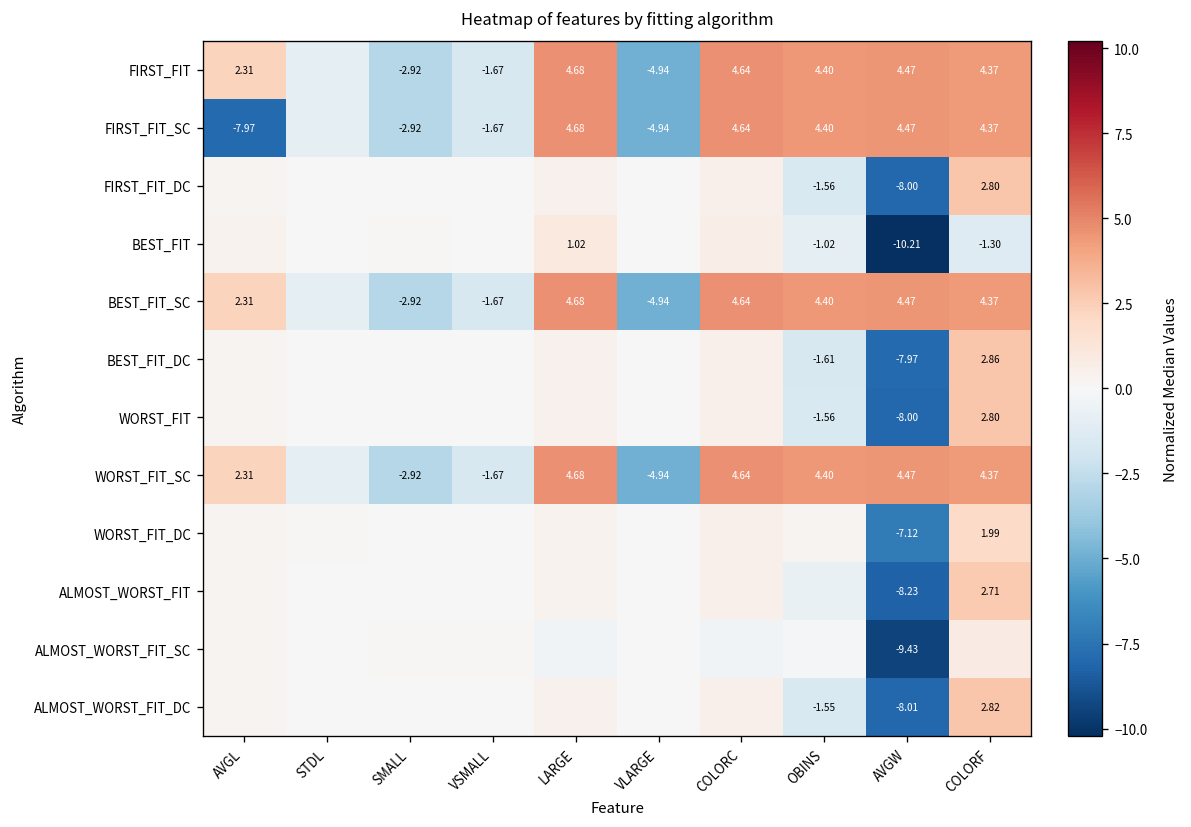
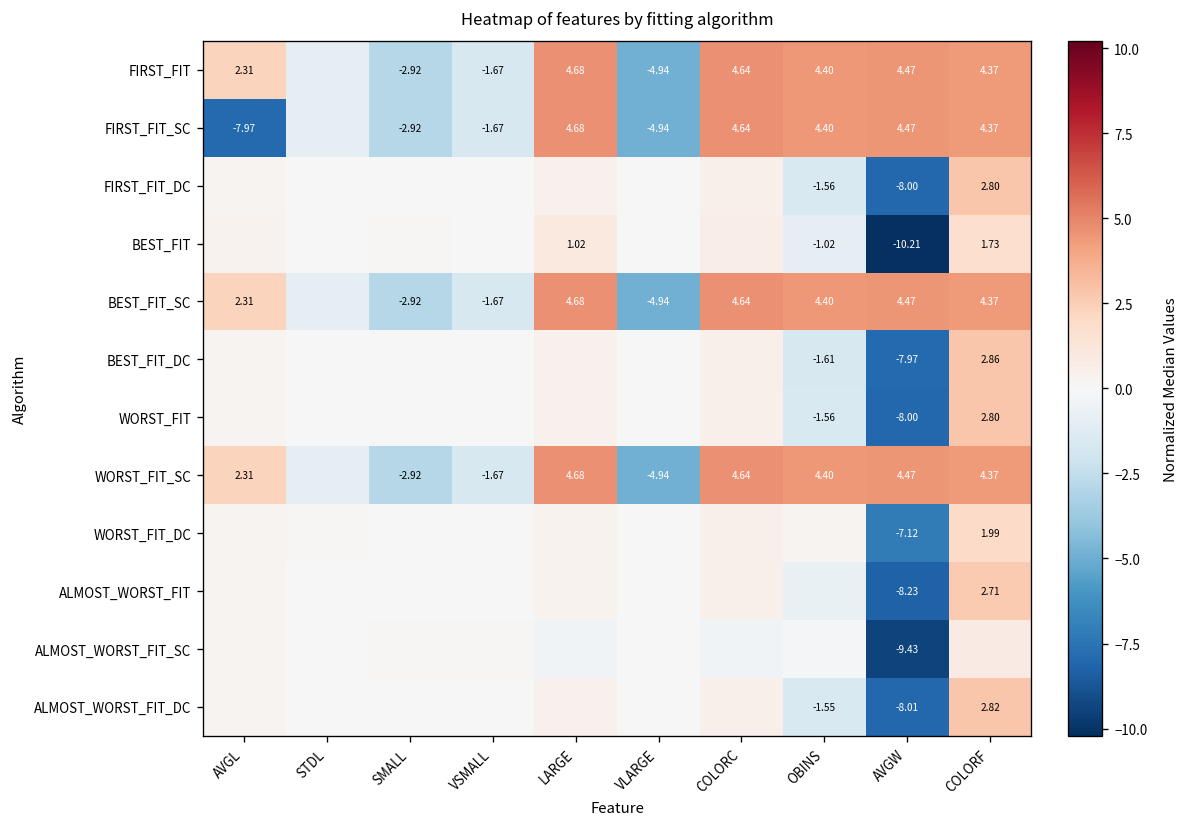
BEST_FIT, COLORF: -1.30 -> 1.73
